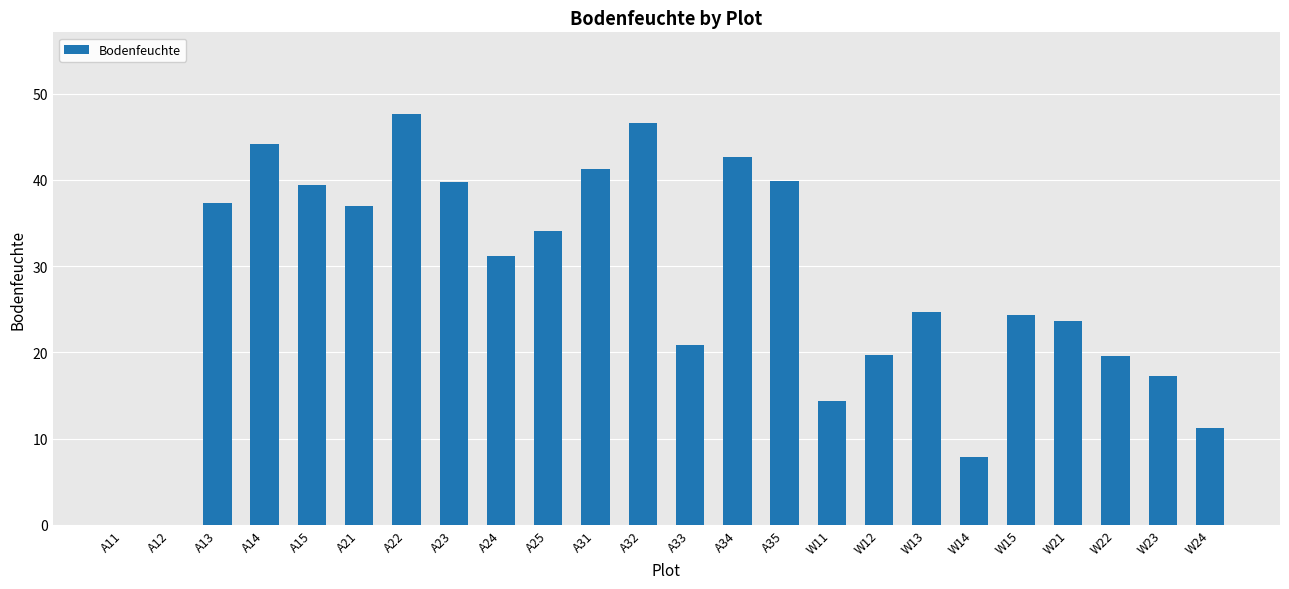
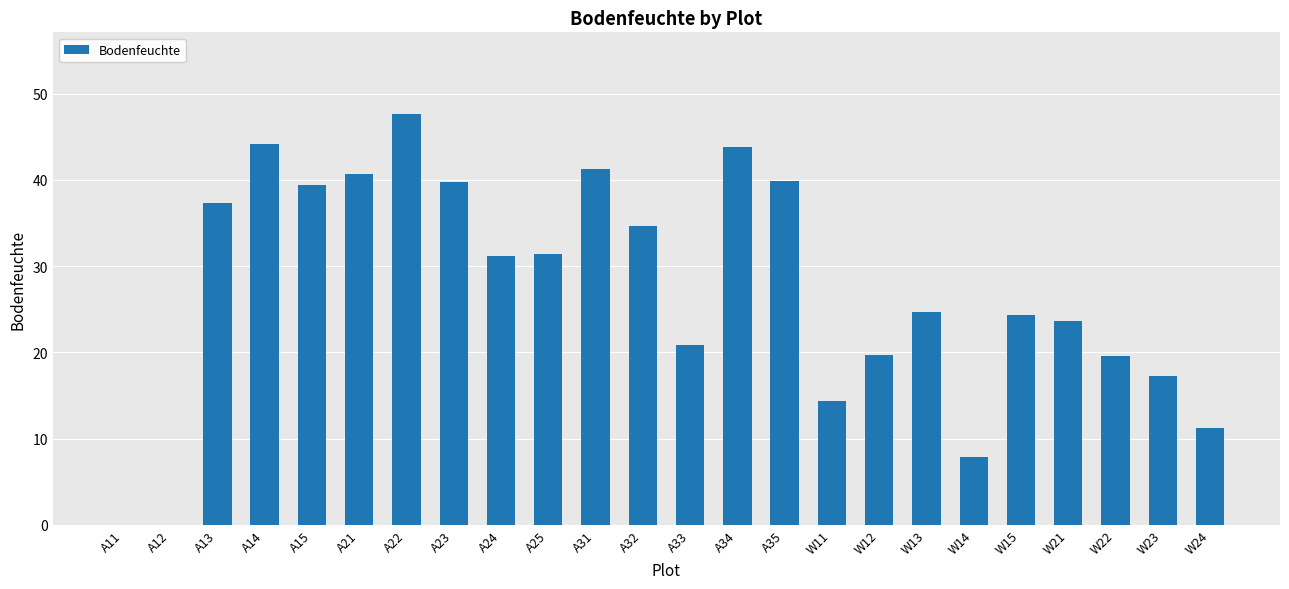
A21: 37 -> 41
A25: 34 -> 31
A32: 47 -> 35
A34: 43 -> 44
